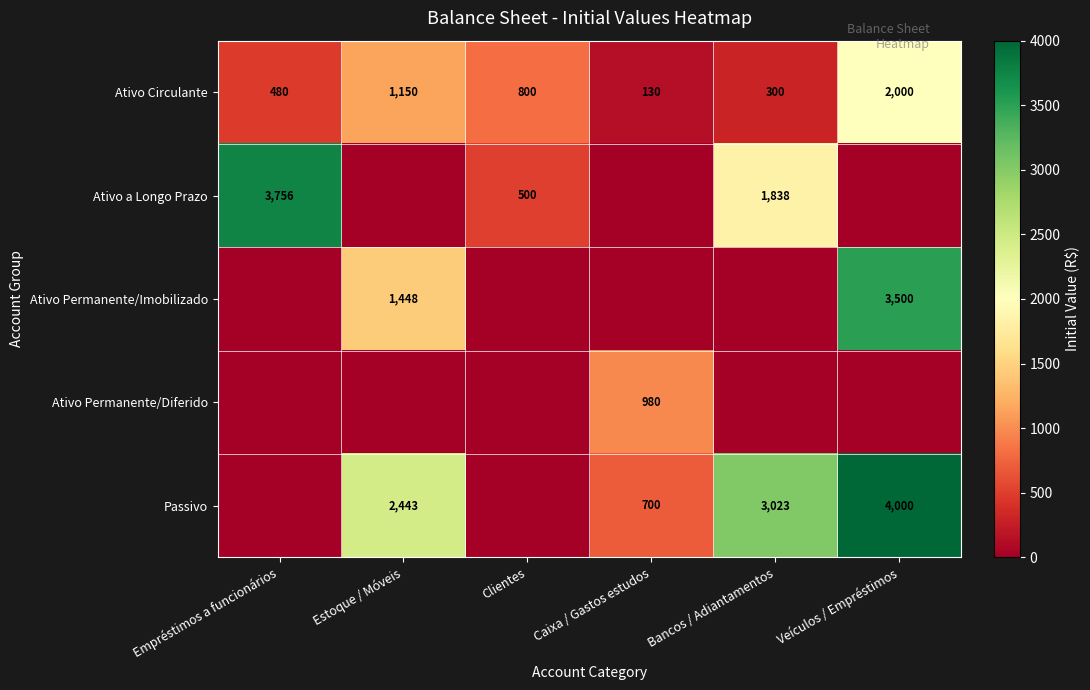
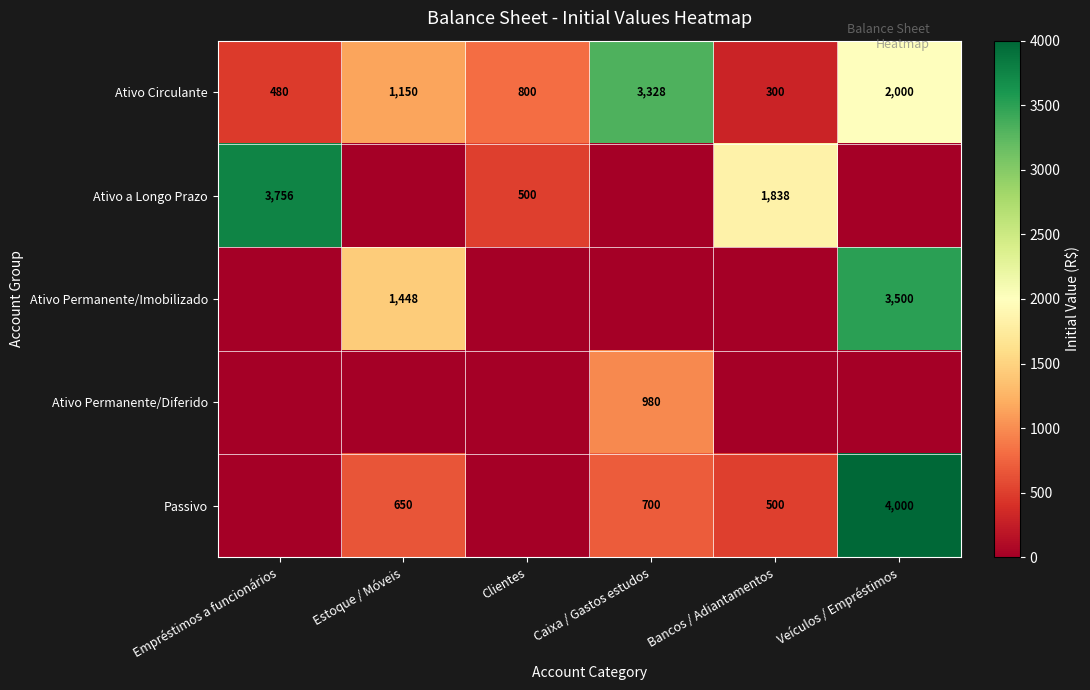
Ativo Circulante, Caixa / Gastos estudos: 130 -> 3,328
Passivo, Estoque / Móveis: 2,443 -> 650
Passivo, Bancos / Adiantamentos: 3,023 -> 500
